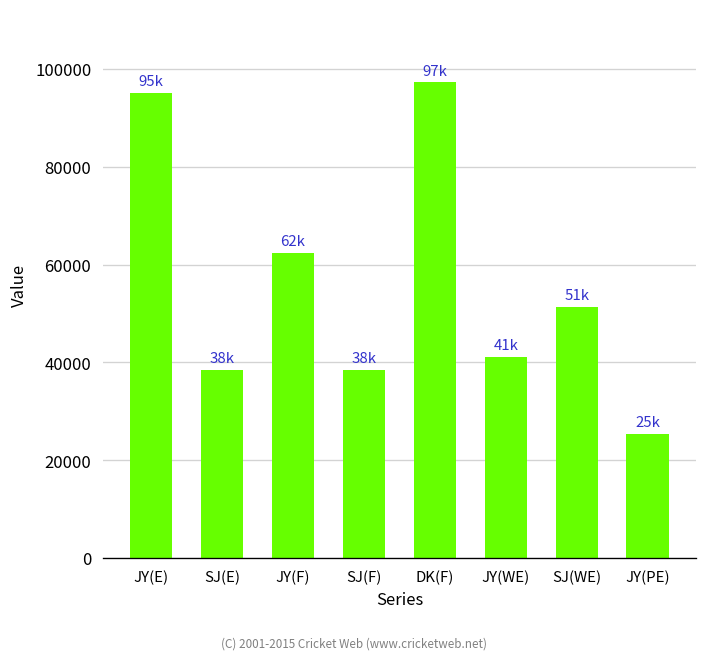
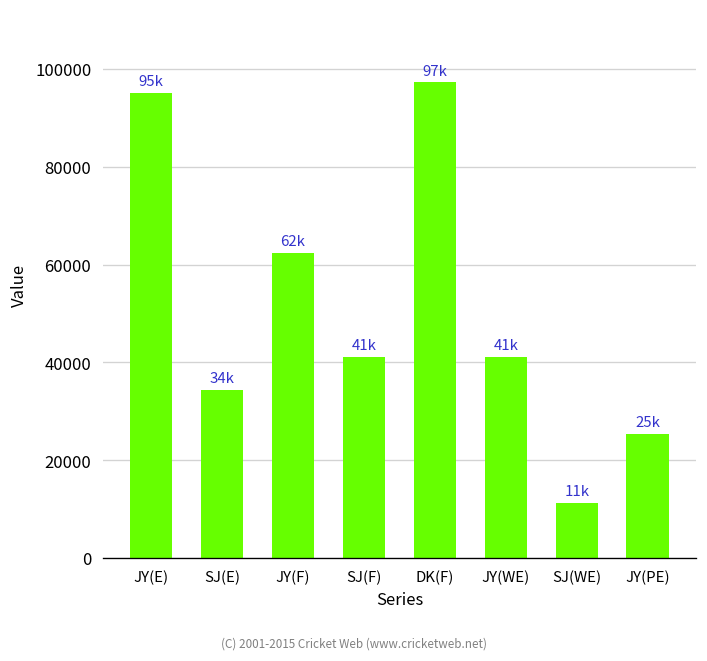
SJ(E): 38k -> 34k
SJ(F): 38k -> 41k
SJ(WE): 51k -> 11k
